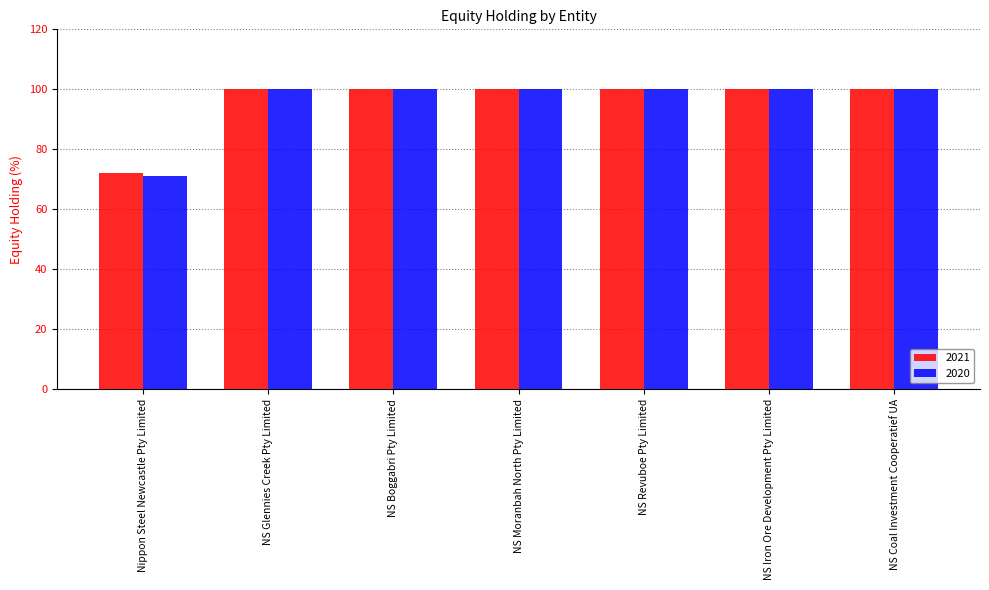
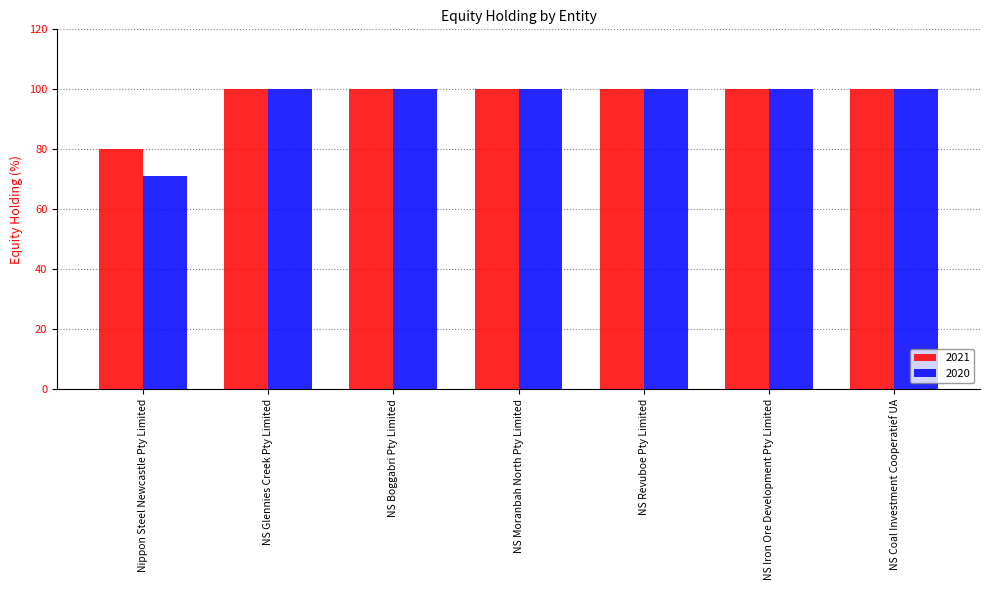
2021, Nippon Steel Newcastle Pty Limited: 72 -> 80
